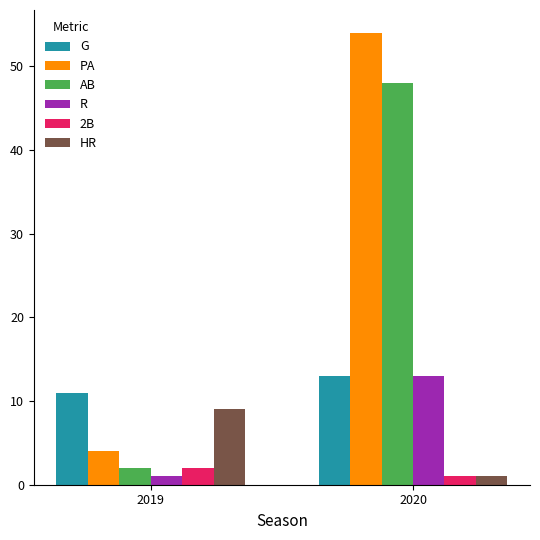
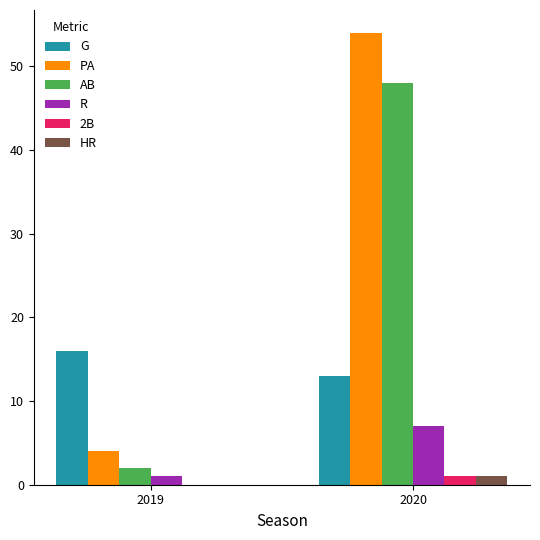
G, 2019: 11 -> 16
2B, 2019: 2 -> 0
HR, 2019: 9 -> 0
R, 2020: 13 -> 7
